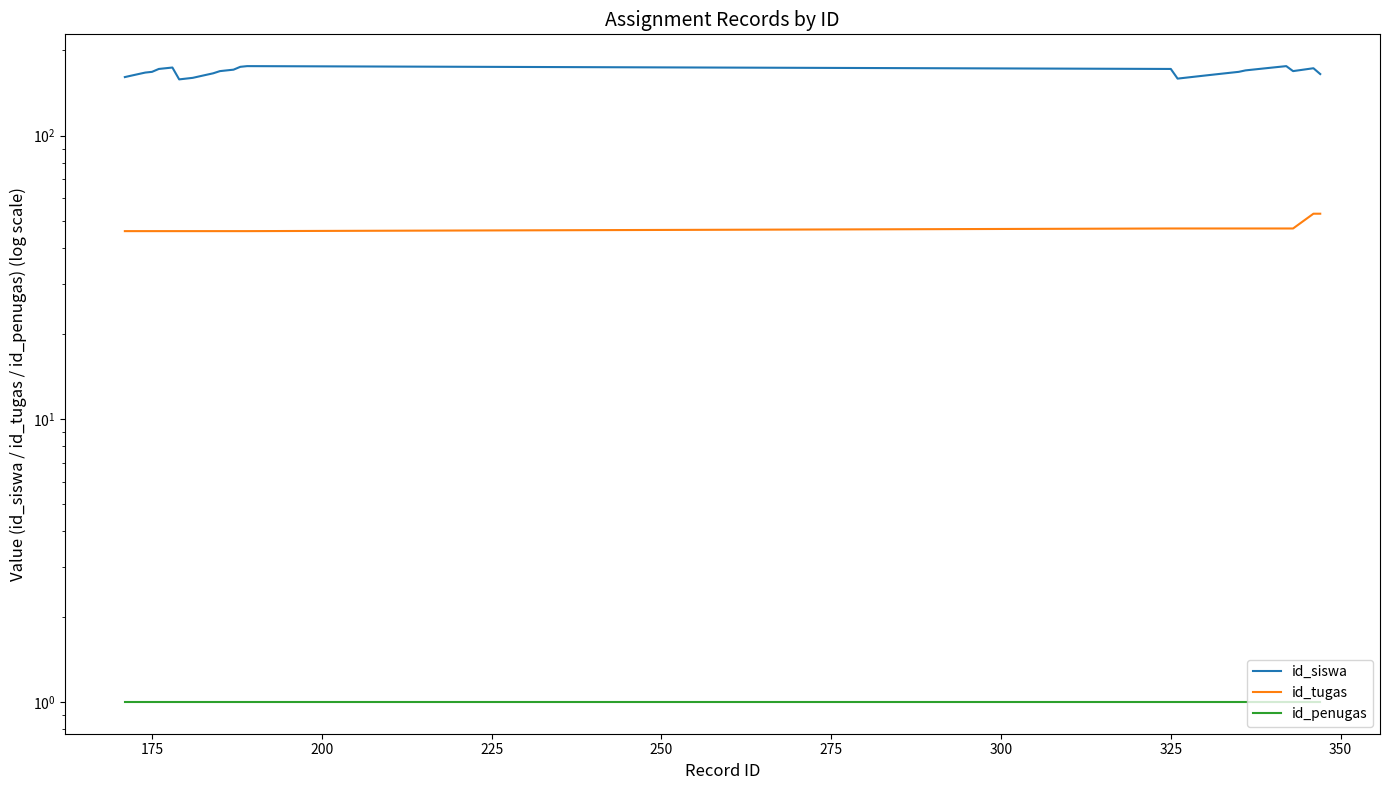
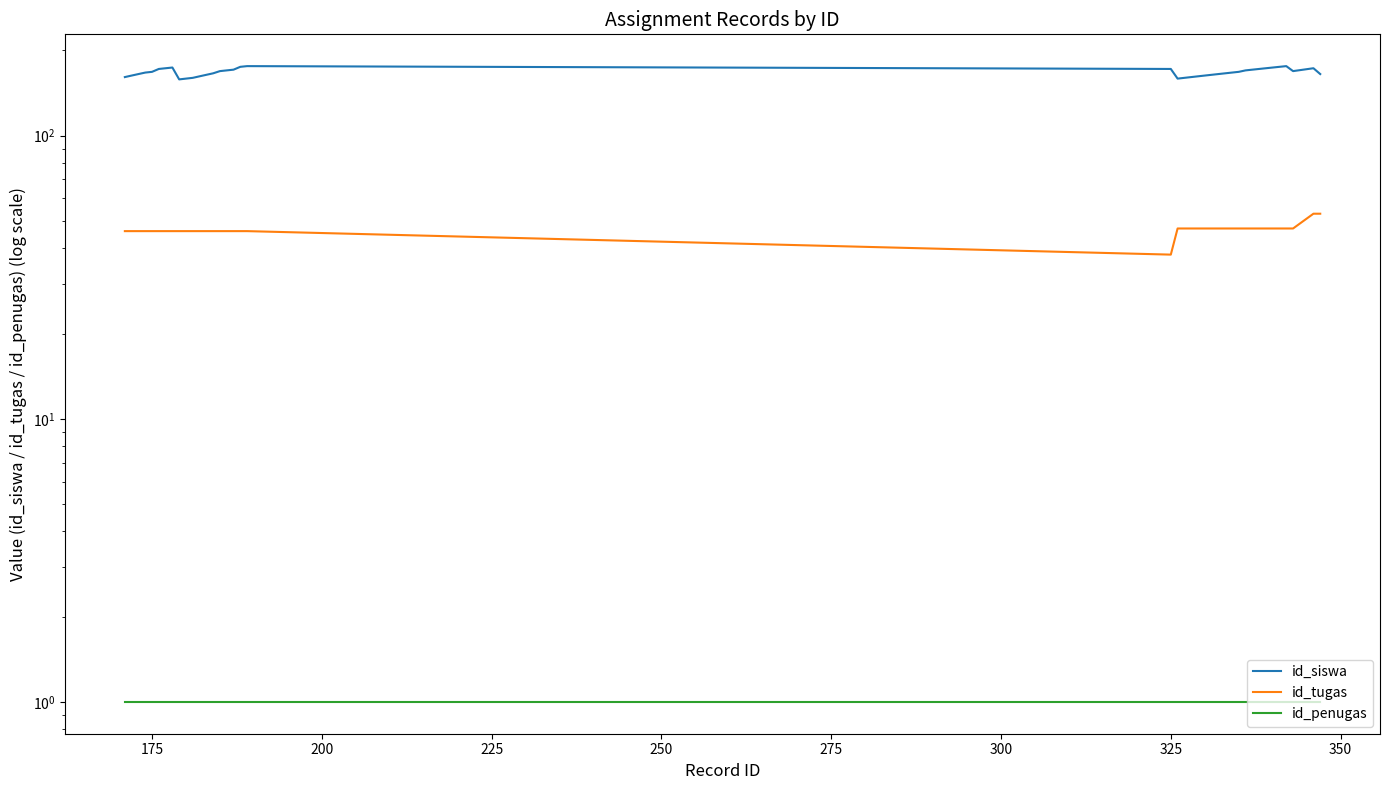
id_tugas, 325: 47 -> 38
